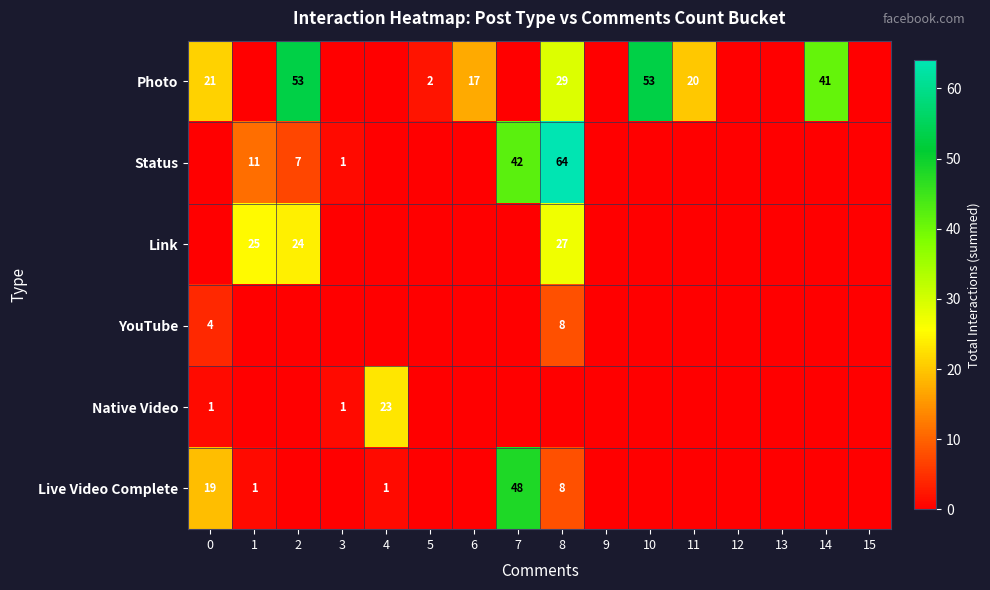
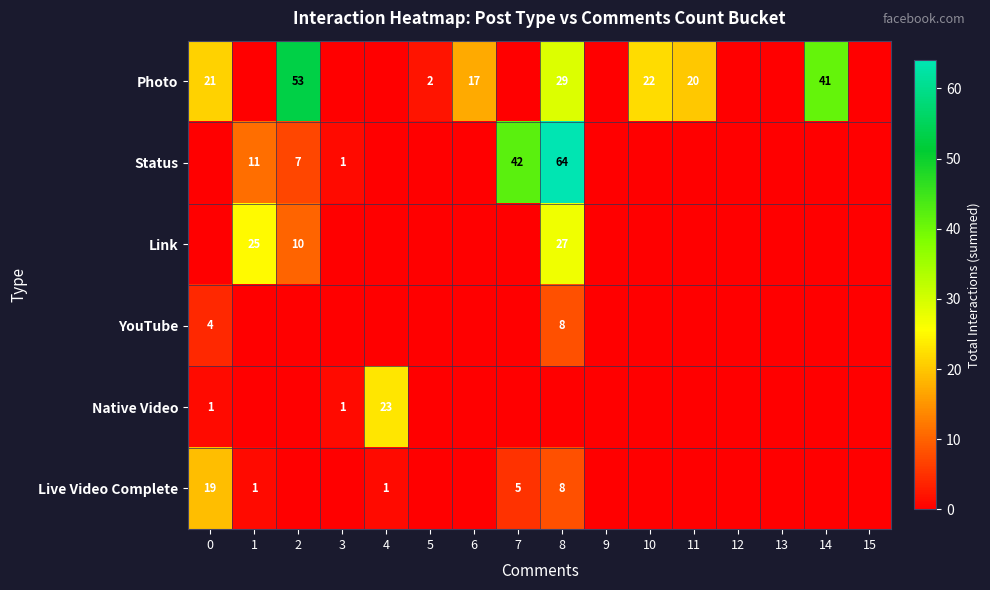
Photo, 10: 53 -> 22
Link, 2: 24 -> 10
Live Video Complete, 7: 48 -> 5
